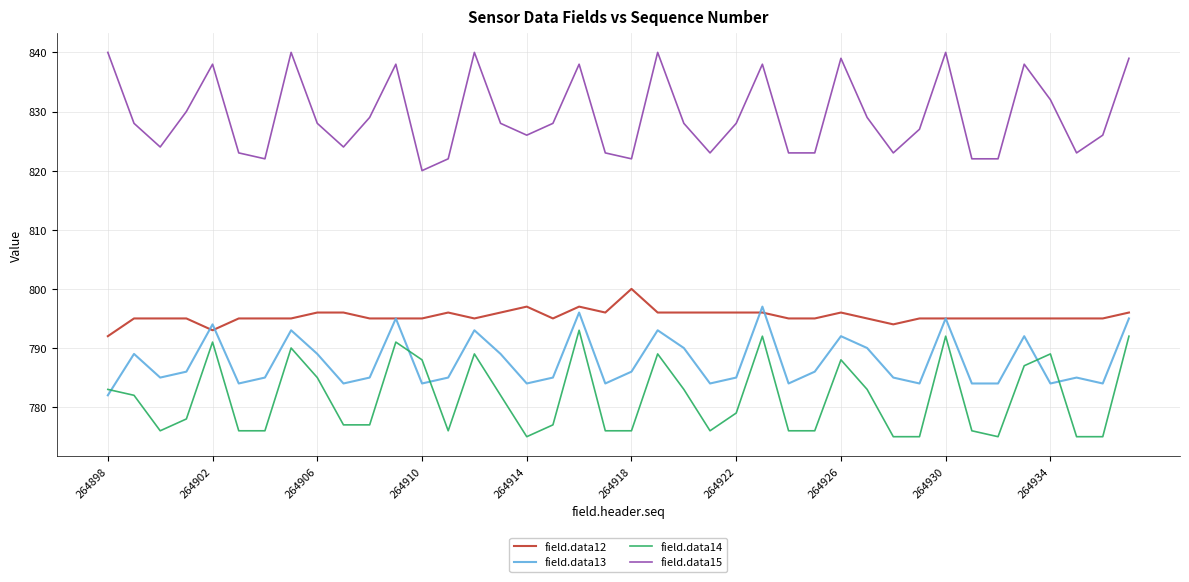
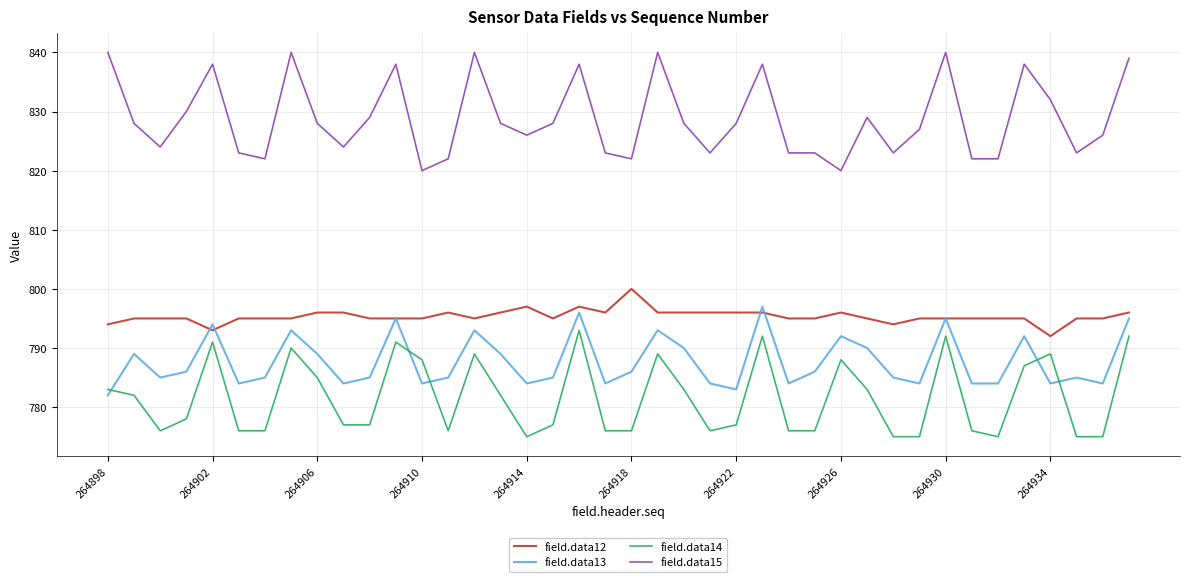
field.data12, 264898: 792 -> 794
field.data13, 264922: 785 -> 783
field.data14, 264922: 779 -> 777
field.data15, 264926: 839 -> 820
field.data12, 264934: 795 -> 792
